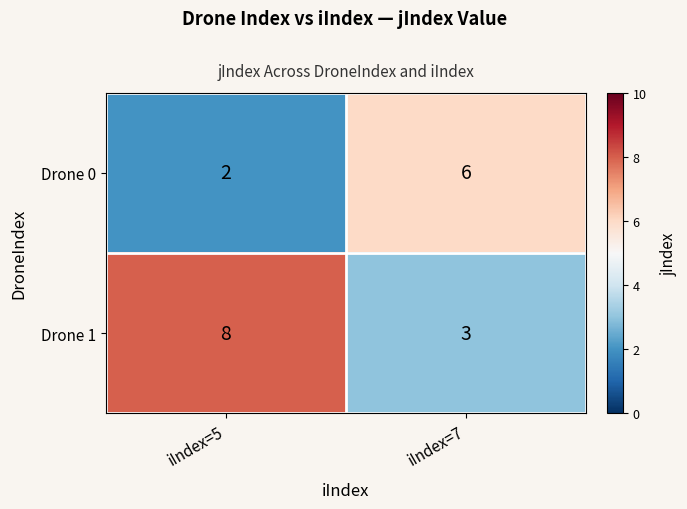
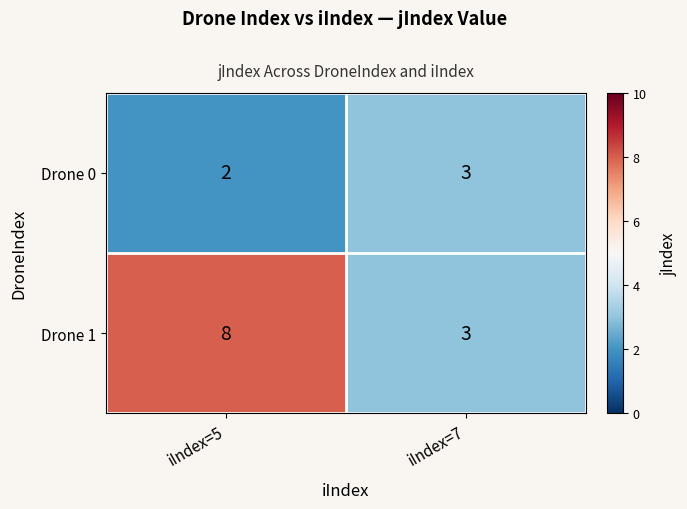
Drone 0, iIndex=7: 6 -> 3
